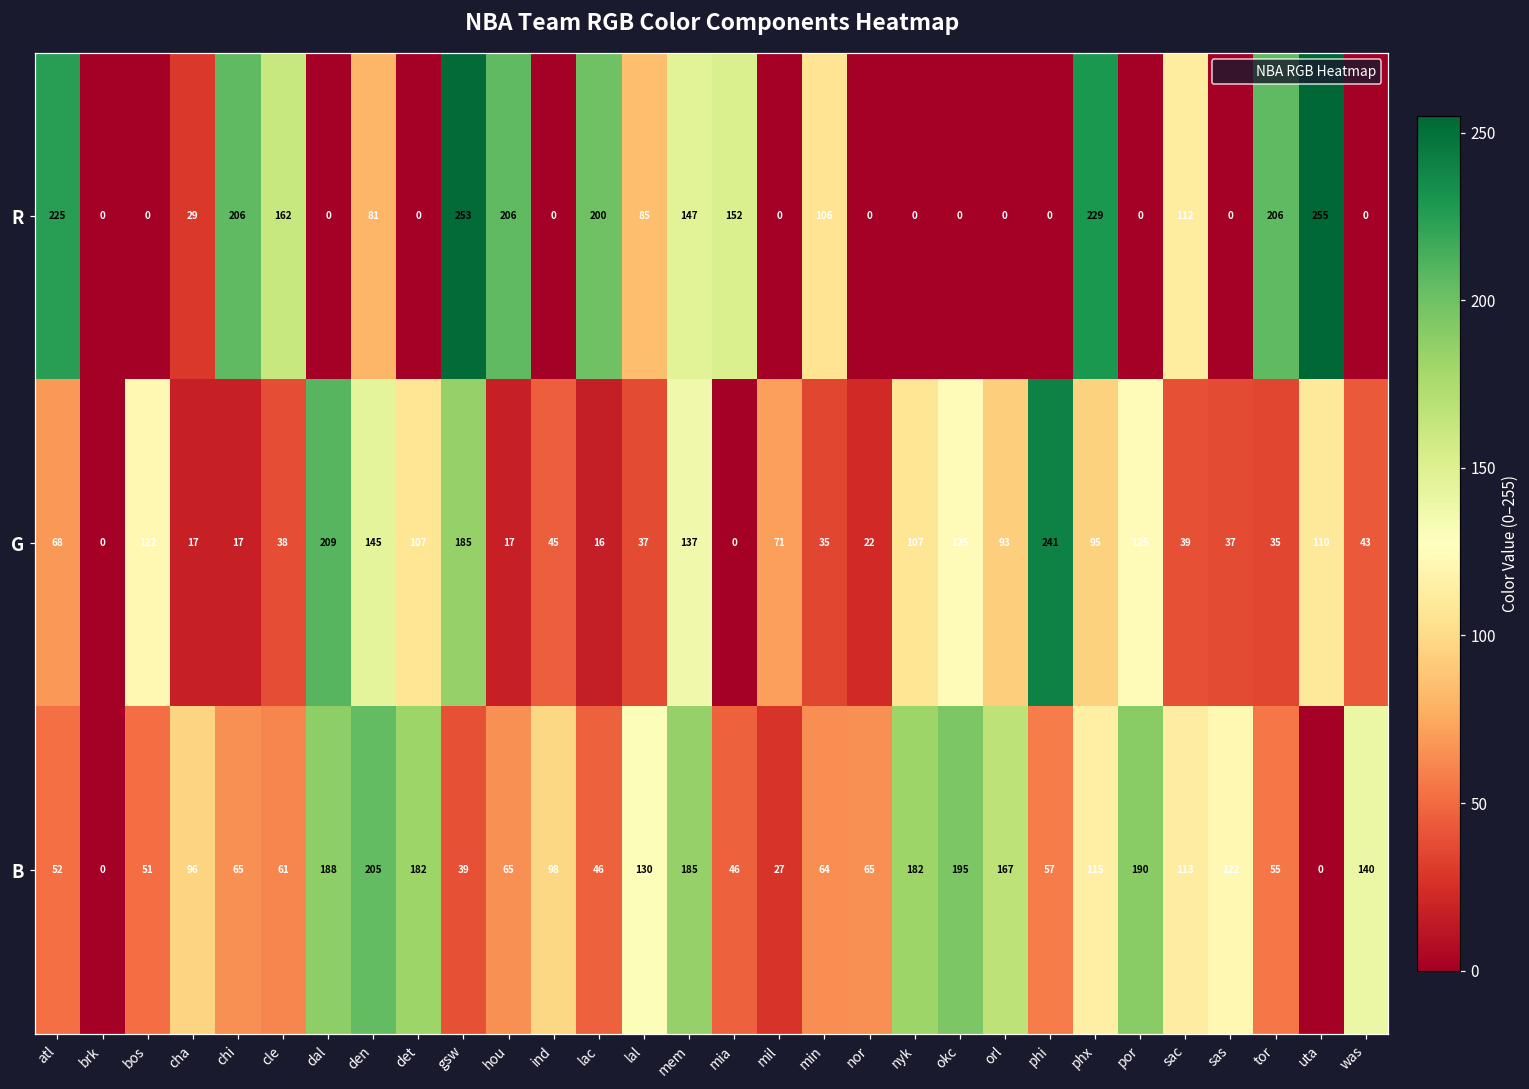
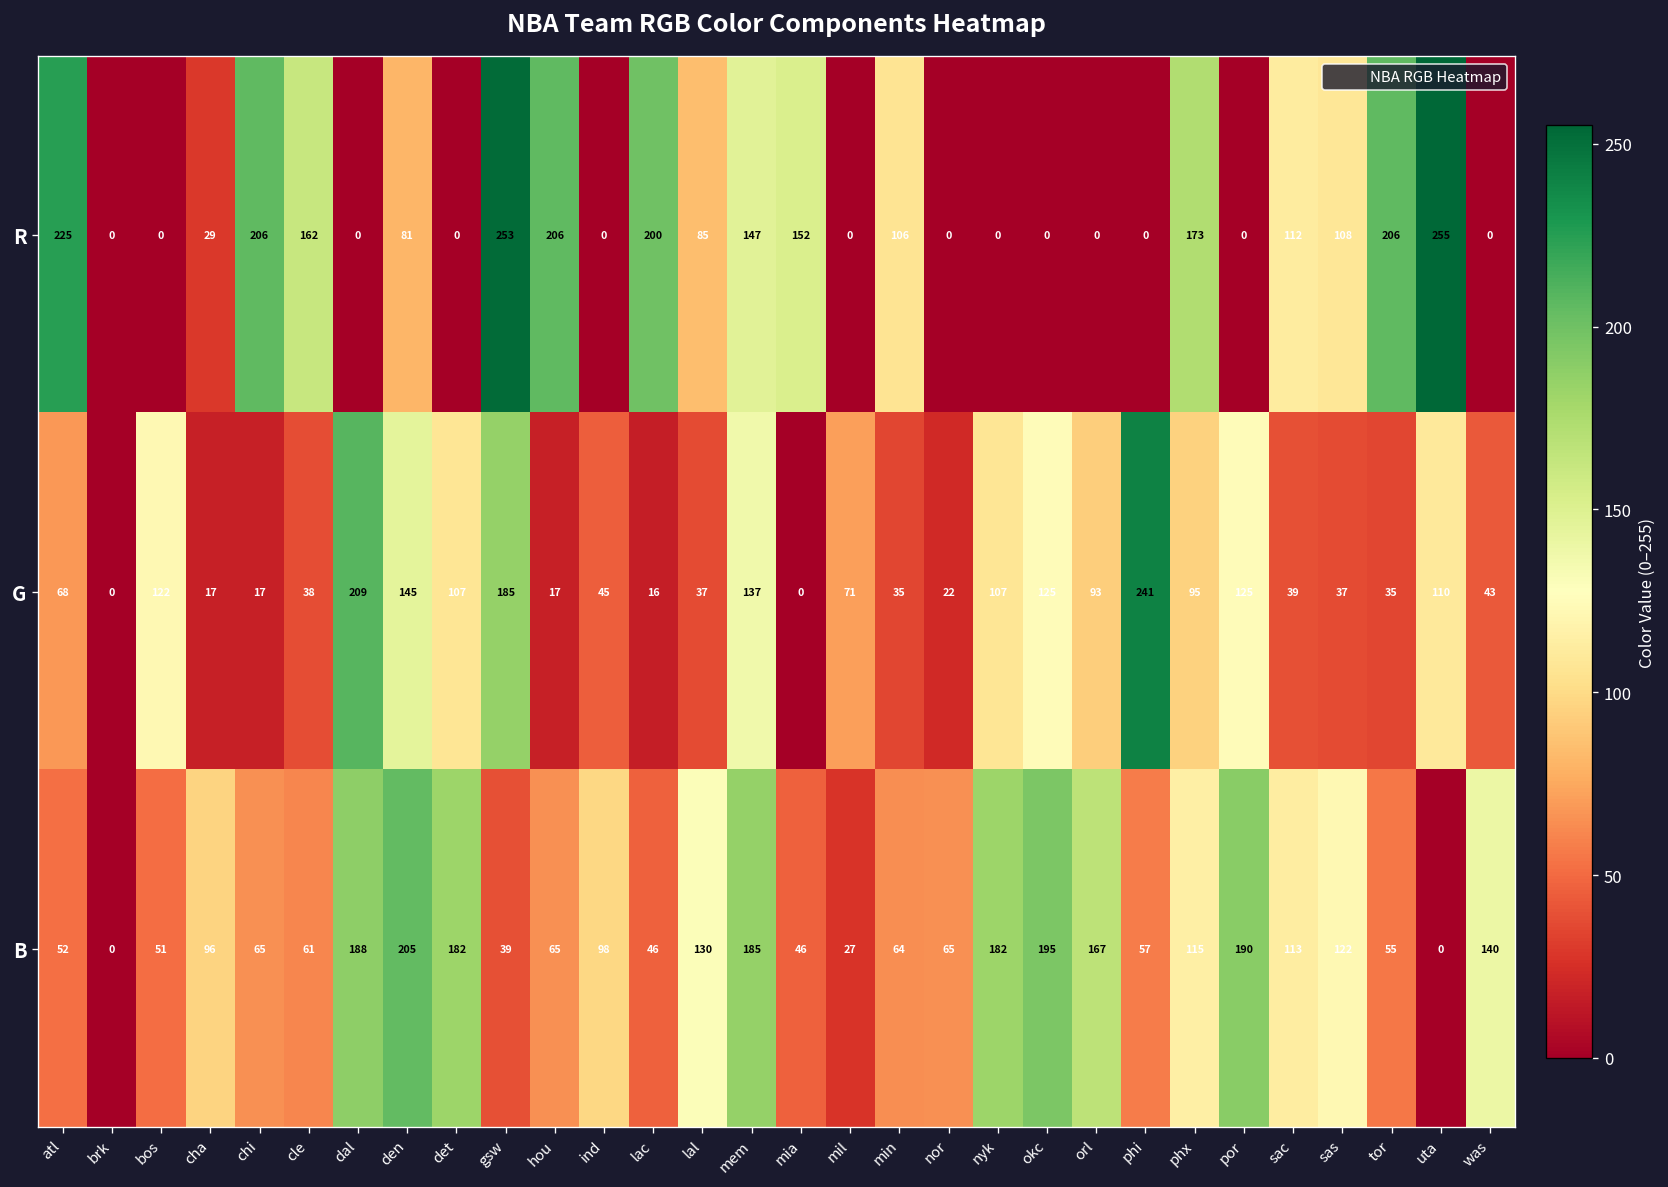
R, phx: 229 -> 173
R, sas: 0 -> 108
